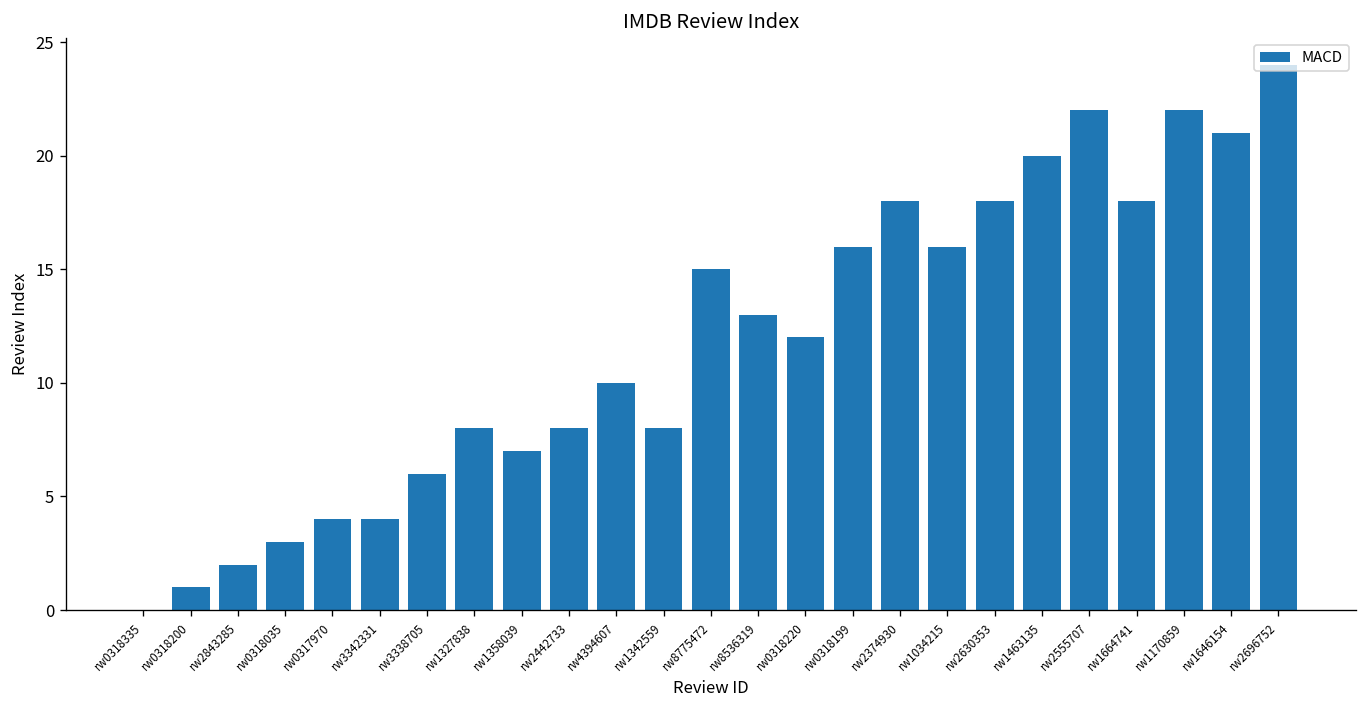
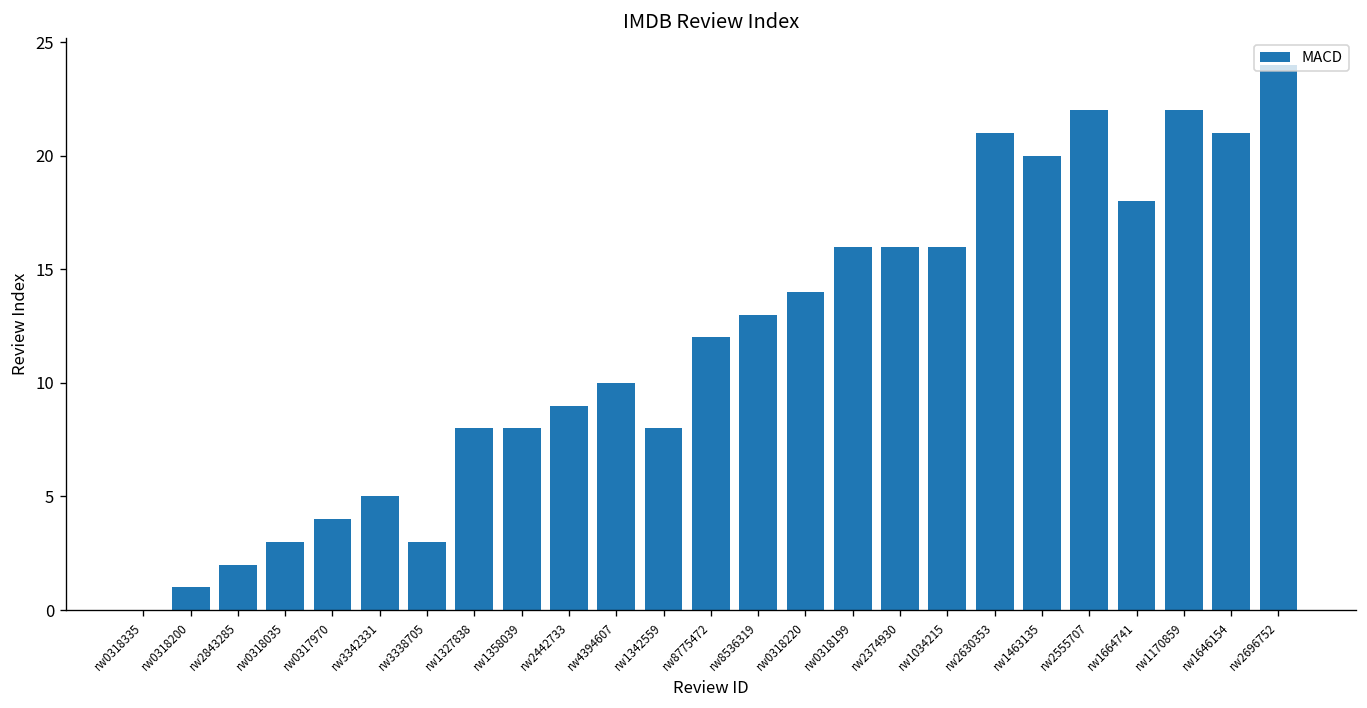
rw3342331: 4 -> 5
rw3338705: 6 -> 3
rw1358039: 7 -> 8
rw2442733: 8 -> 9
rw8775472: 15 -> 12
rw0318220: 12 -> 14
rw2374930: 18 -> 16
rw2630353: 18 -> 21
